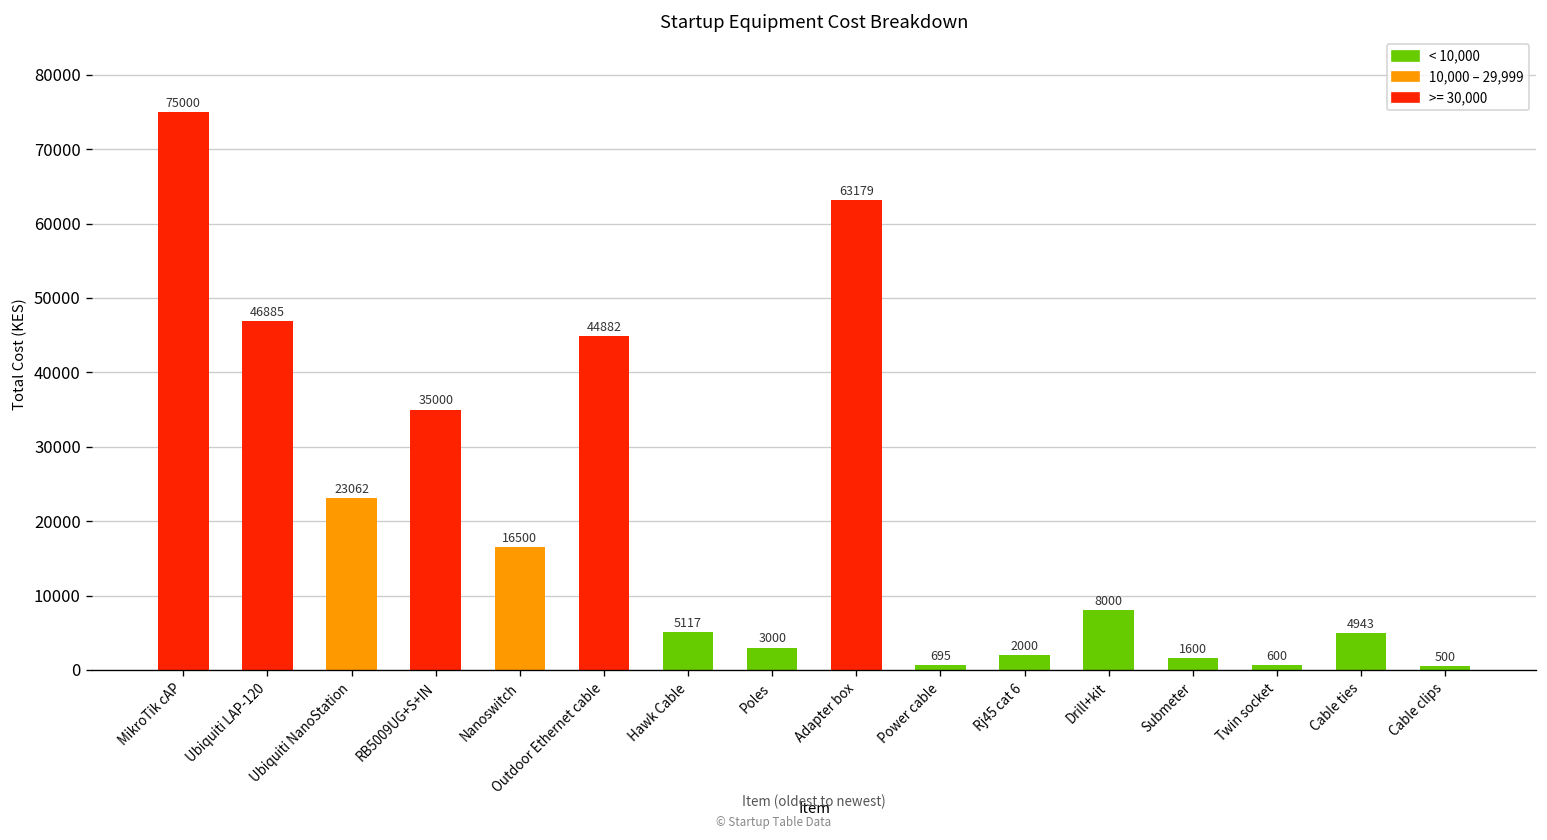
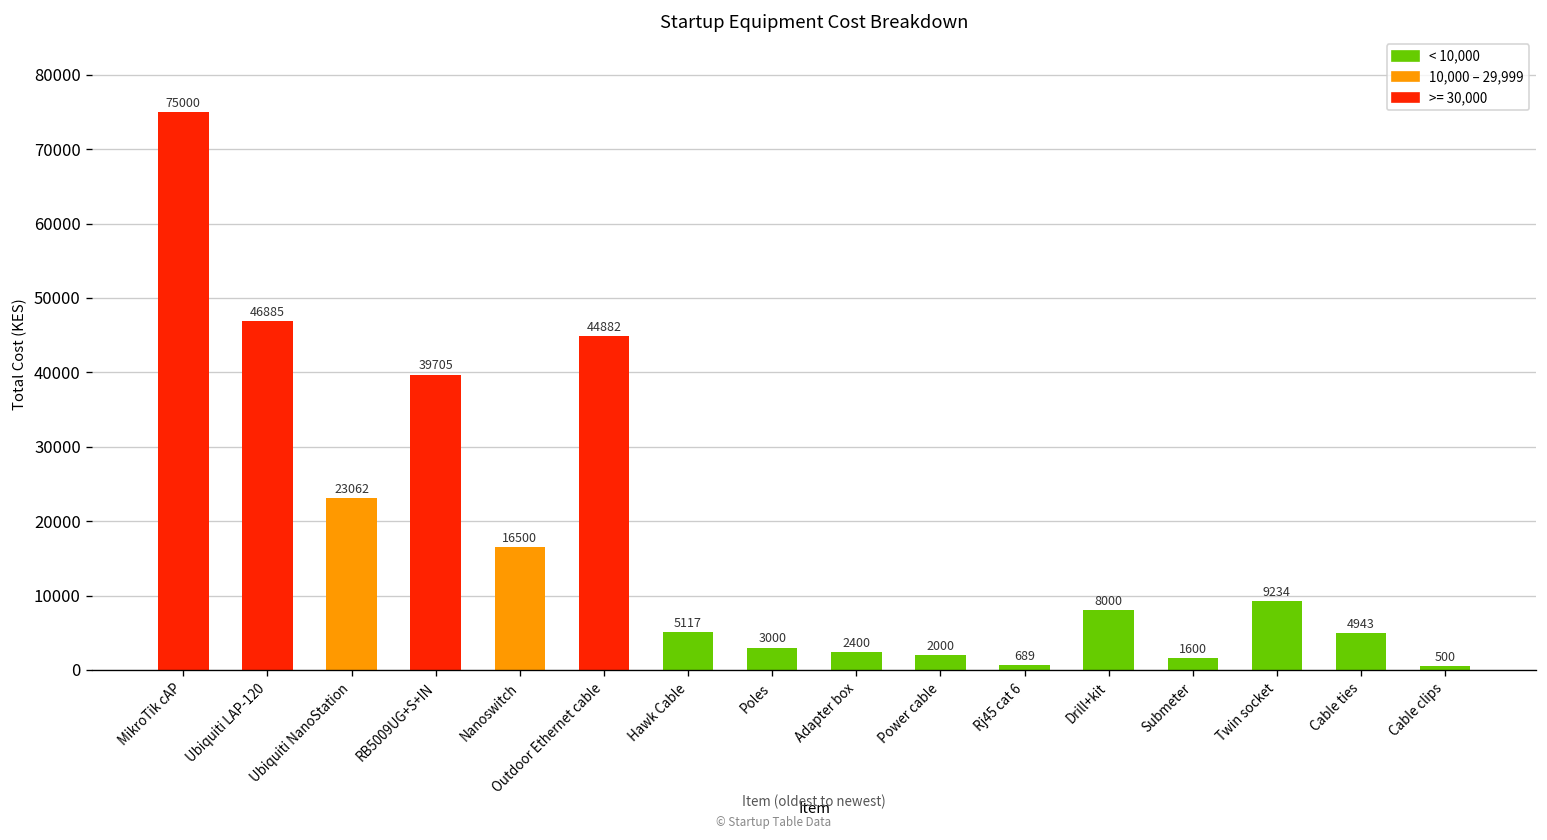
RB5009UG+S+IN: 35000 -> 39705
Adapter box: 63179 -> 2400
Power cable: 695 -> 2000
Rj45 cat 6: 2000 -> 689
Twin socket: 600 -> 9234
